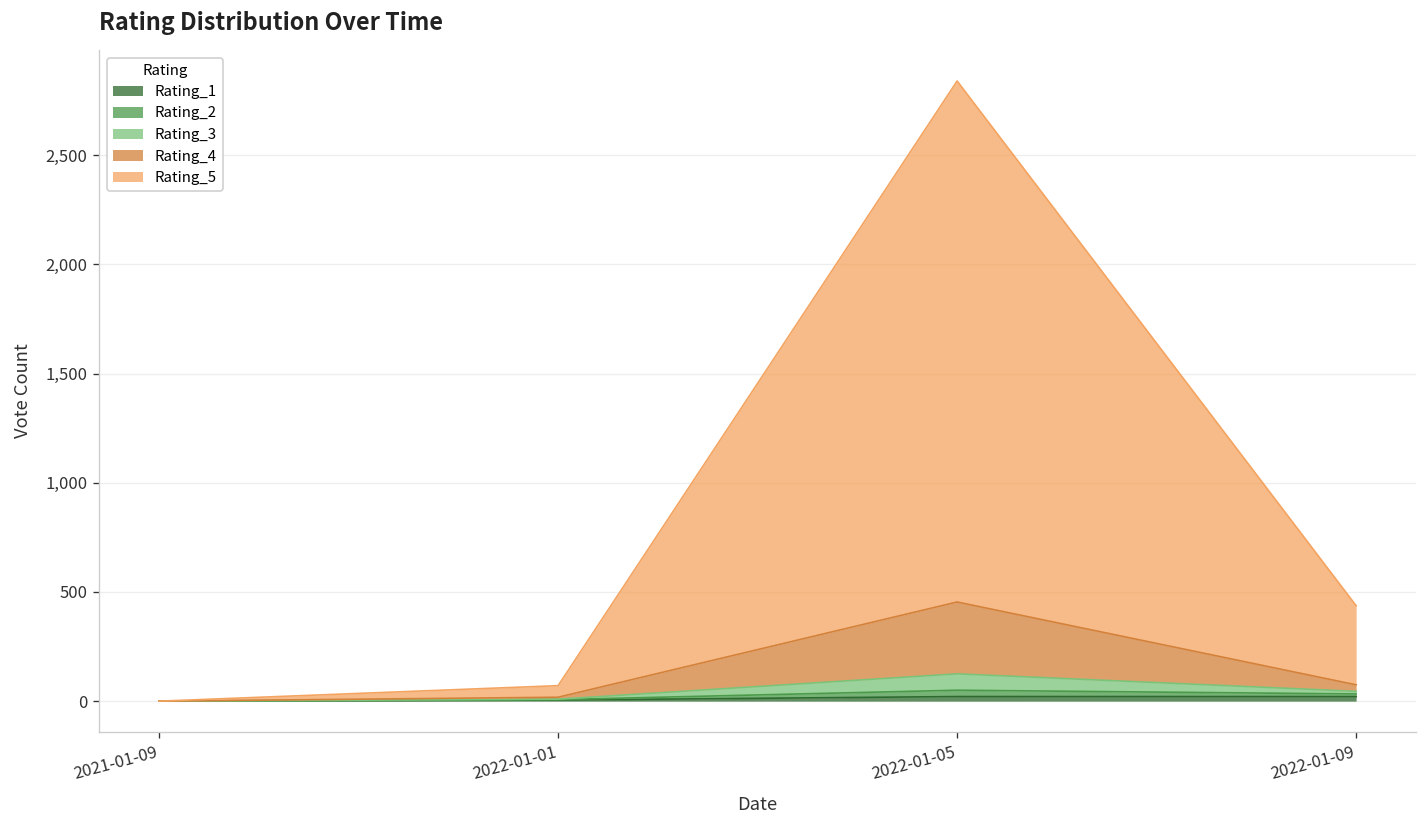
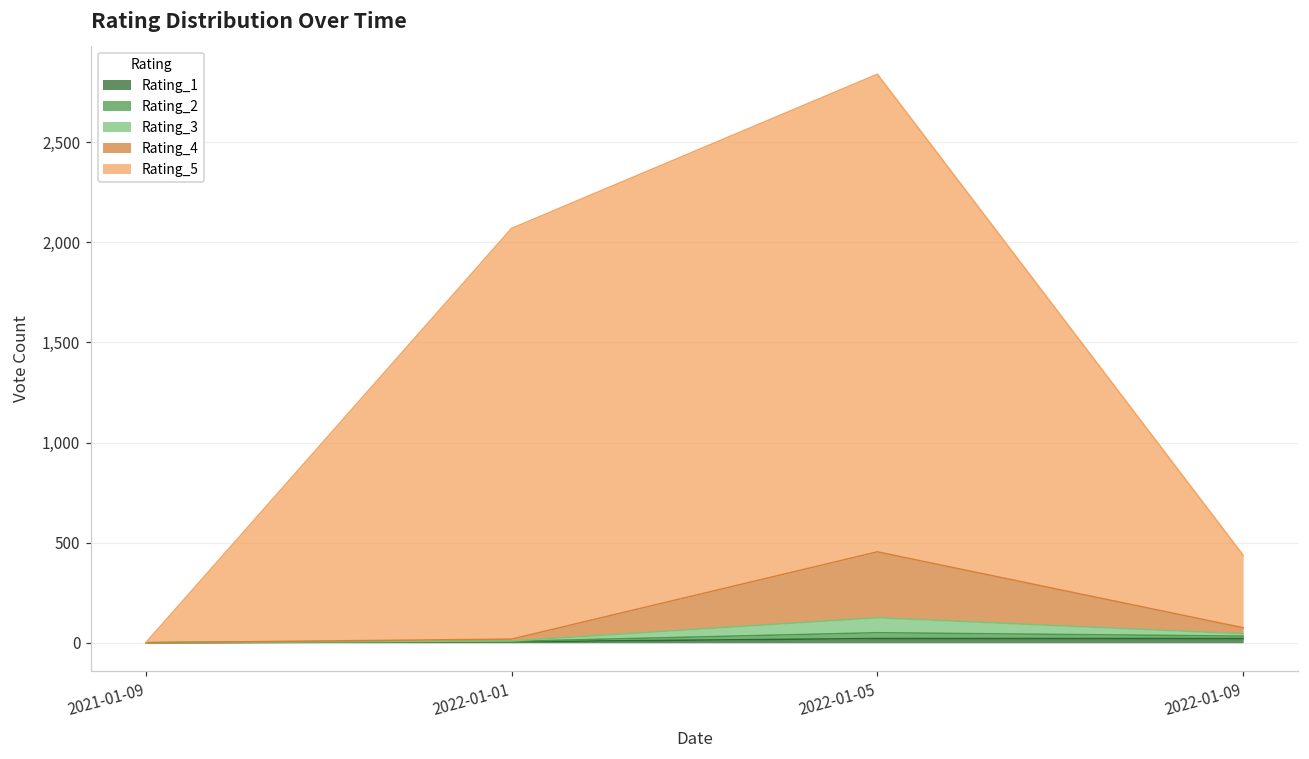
Rating_5, 2022-01-01: 50 -> 2,050
